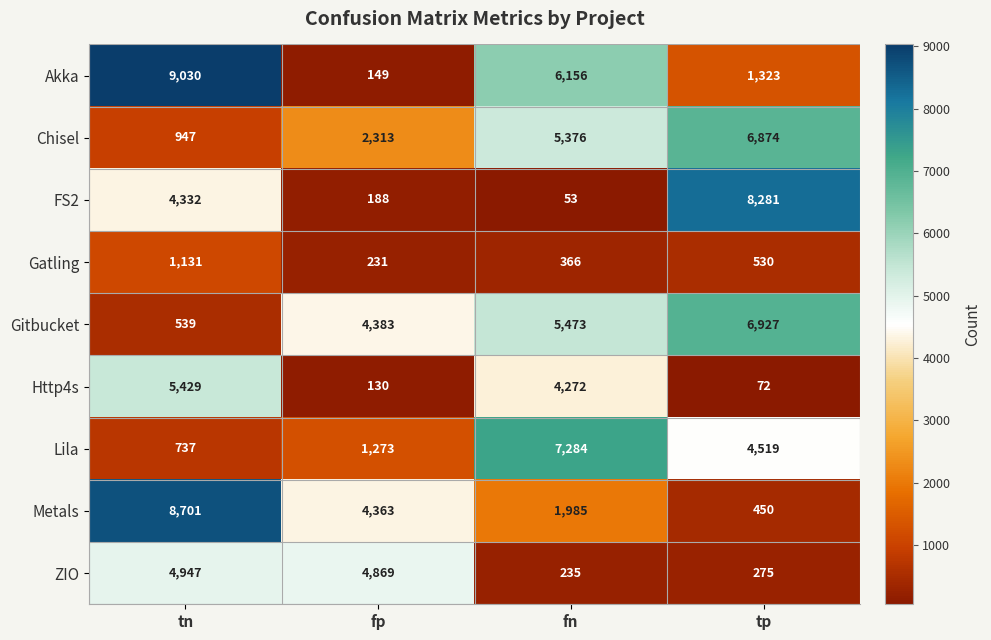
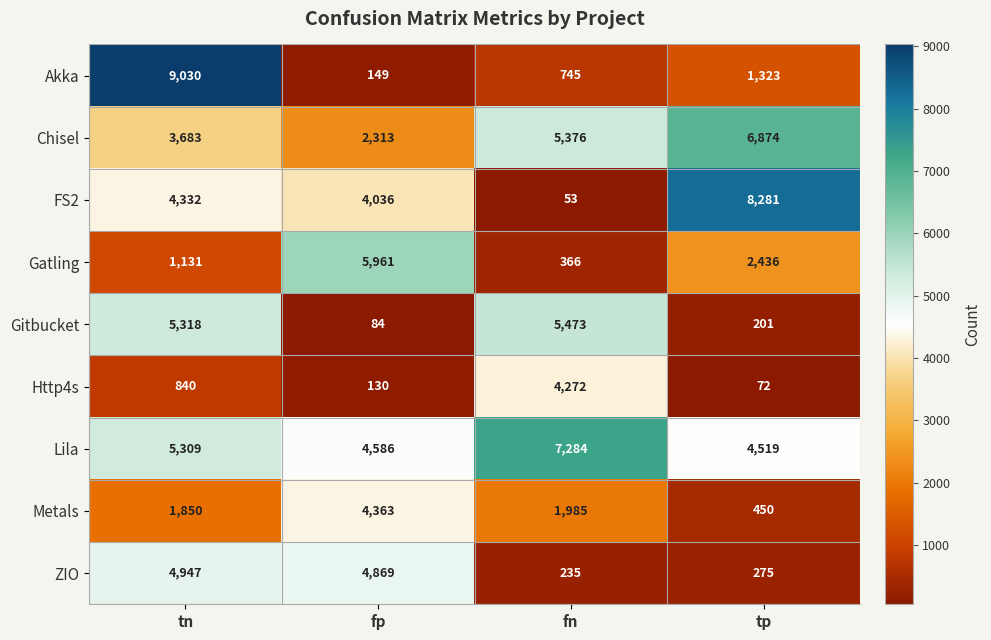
Akka, fn: 6,156 -> 745
Chisel, tn: 947 -> 3,683
FS2, fp: 188 -> 4,036
Gatling, fp: 231 -> 5,961
Gatling, tp: 530 -> 2,436
Gitbucket, tn: 539 -> 5,318
Gitbucket, fp: 4,383 -> 84
Gitbucket, tp: 6,927 -> 201
Http4s, tn: 5,429 -> 840
Lila, tn: 737 -> 5,309
Lila, fp: 1,273 -> 4,586
Metals, tn: 8,701 -> 1,850
